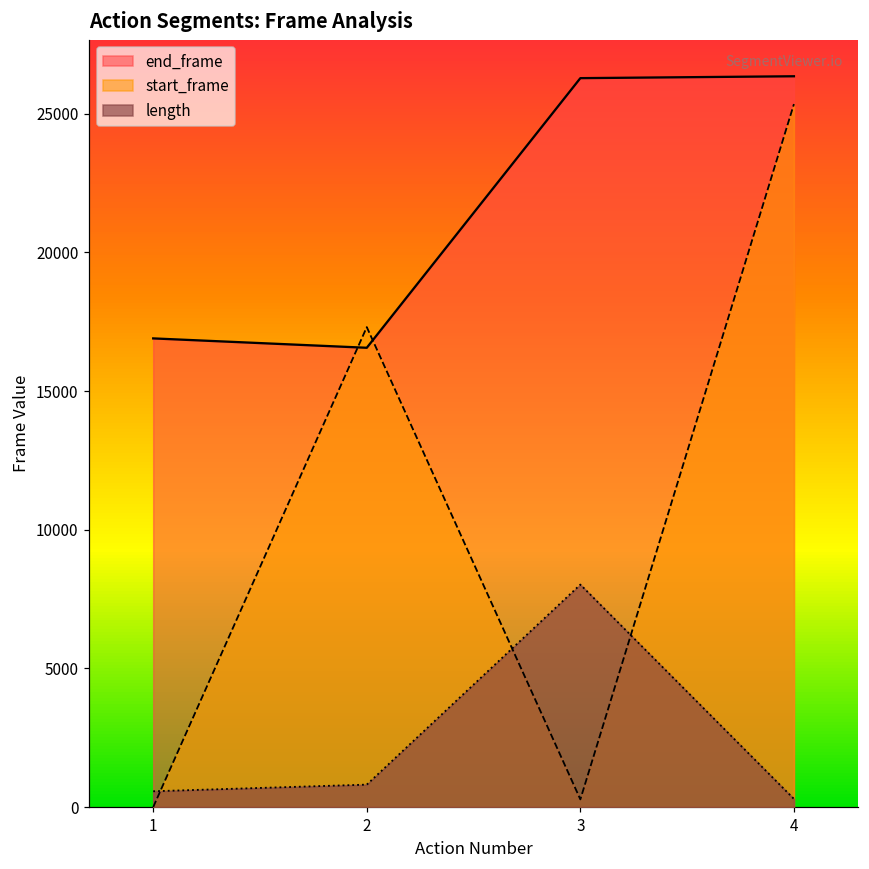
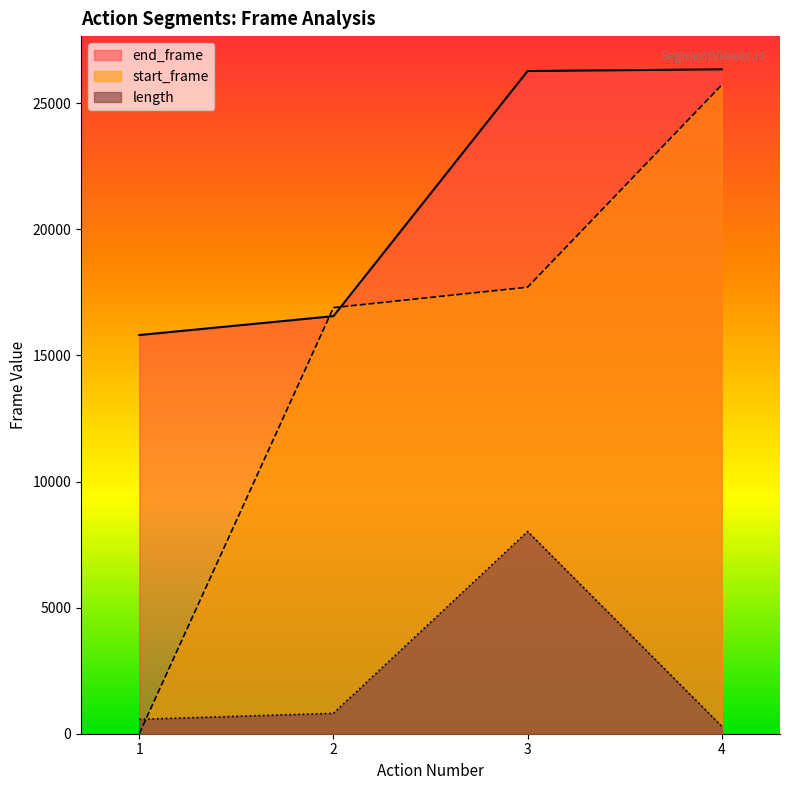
end_frame, 1: 16900 -> 15800
start_frame, 2: 17300 -> 16900
start_frame, 3: 300 -> 17700
start_frame, 4: 25300 -> 25700
